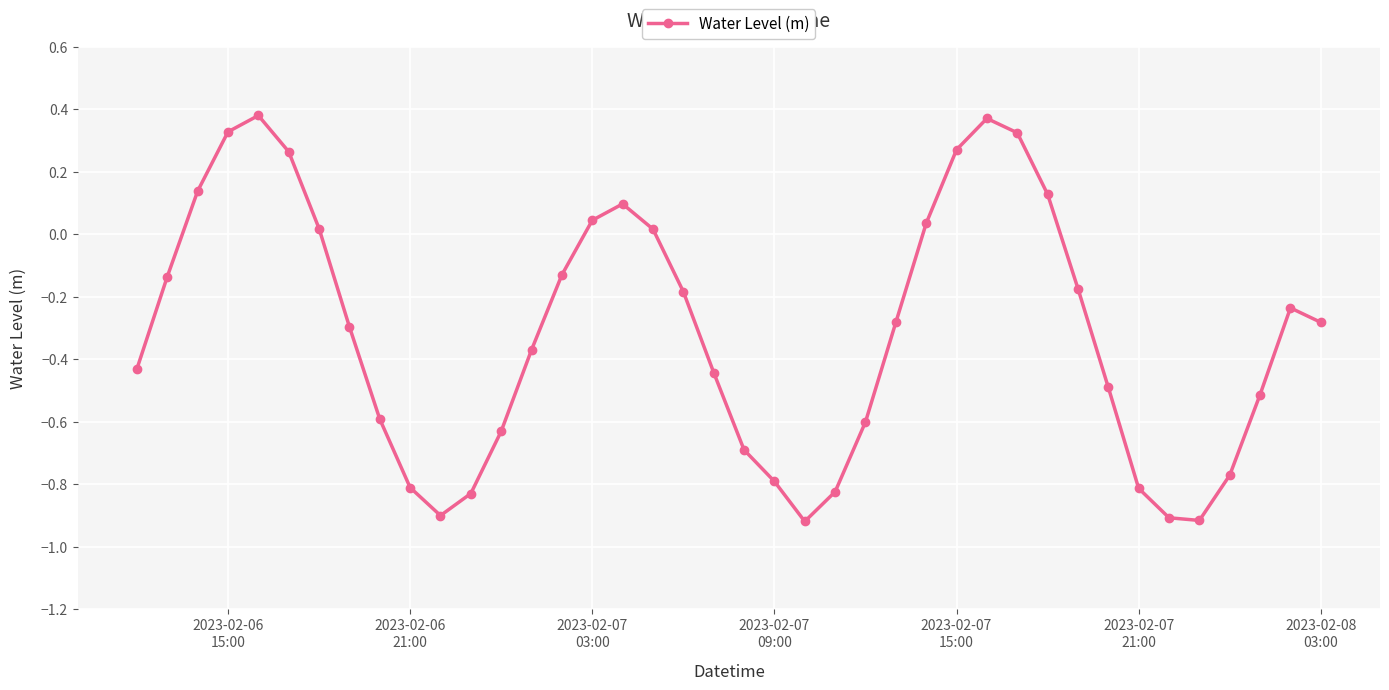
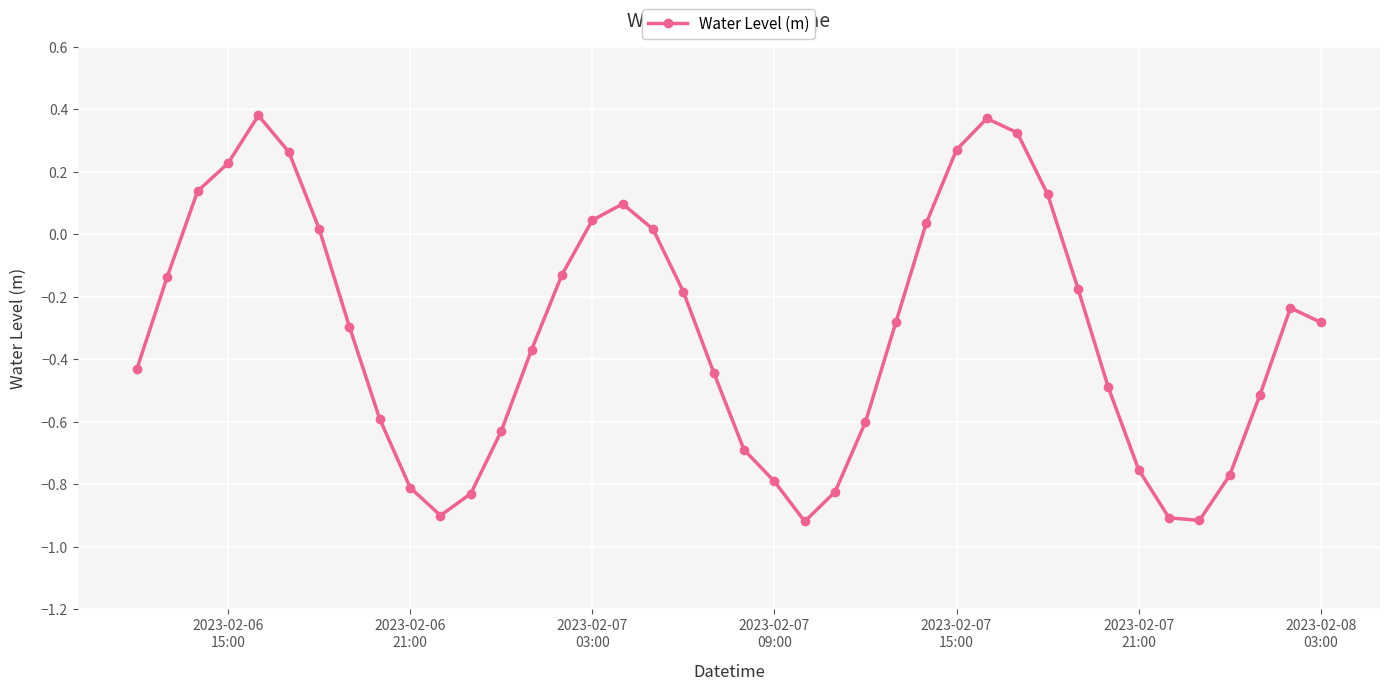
2023-02-06 15:00: 0.33 -> 0.23
2023-02-07 21:00: -0.81 -> -0.75
